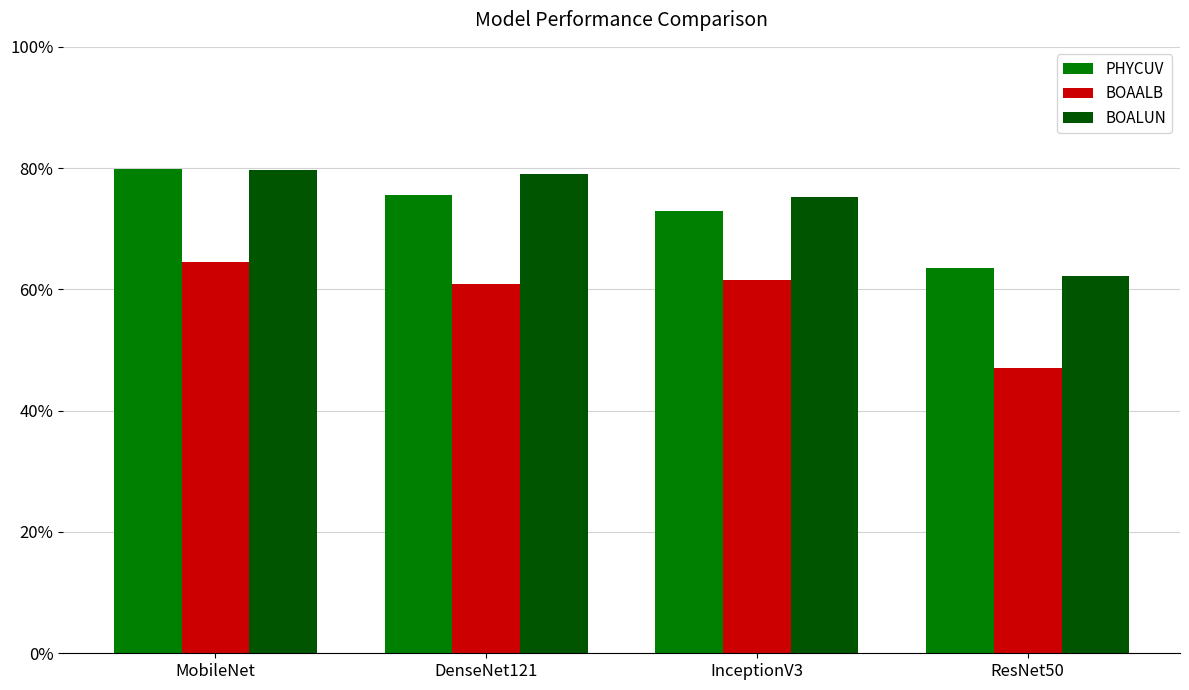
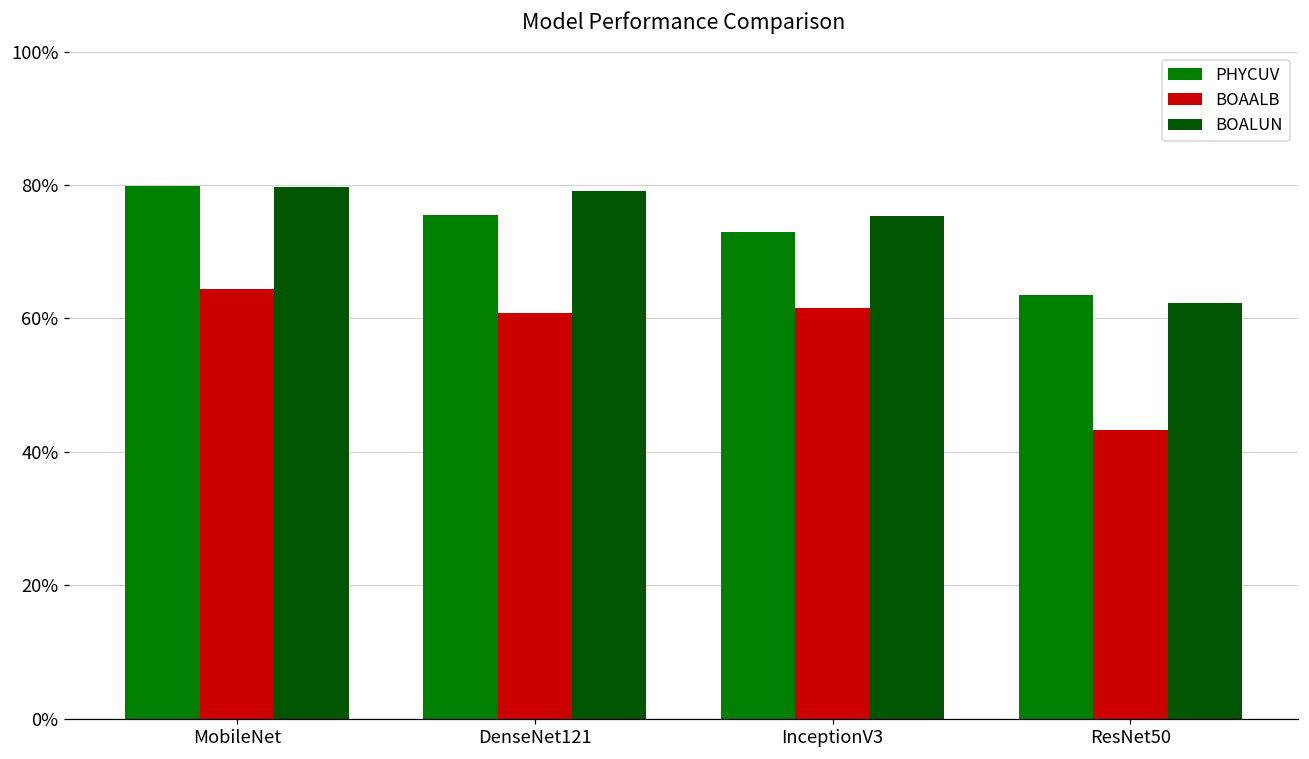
BOAALB, ResNet50: 47% -> 43%
